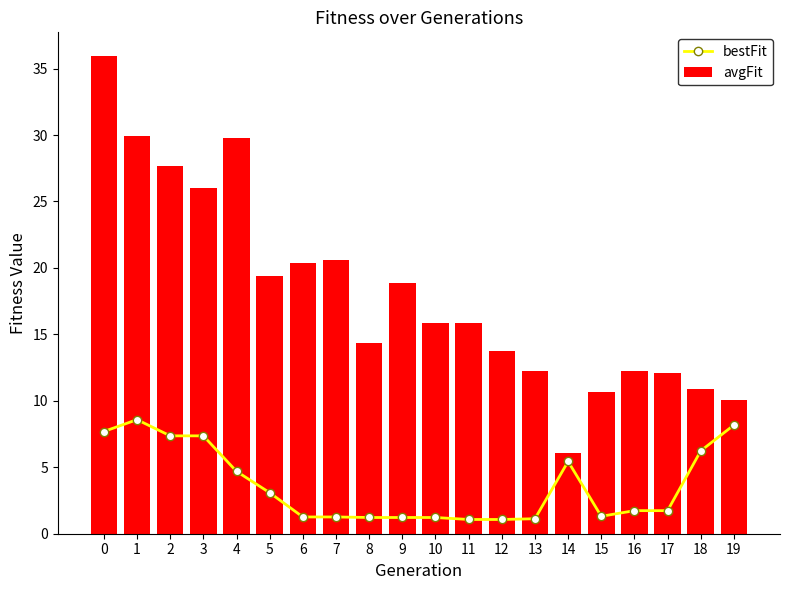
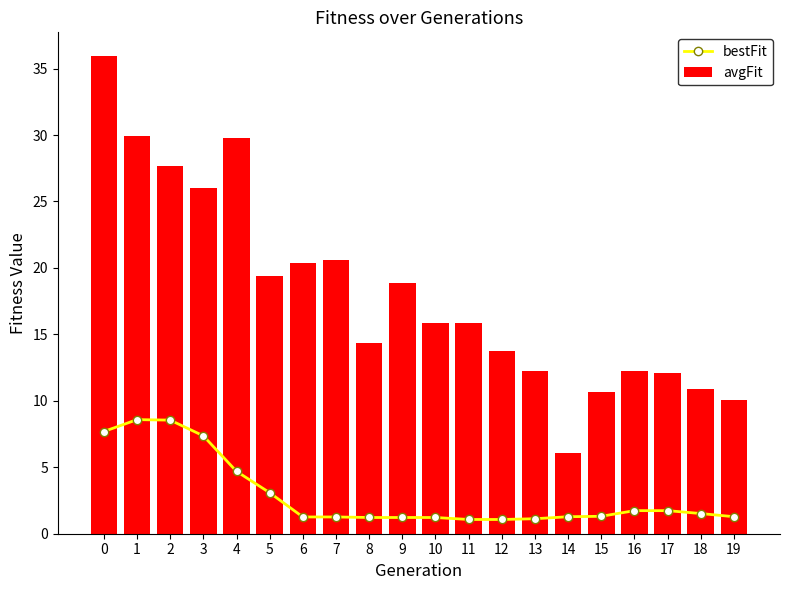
bestFit, 2: 7.4 -> 8.5
bestFit, 14: 5.4 -> 1.3
bestFit, 18: 6.2 -> 1.5
bestFit, 19: 8.2 -> 1.3
